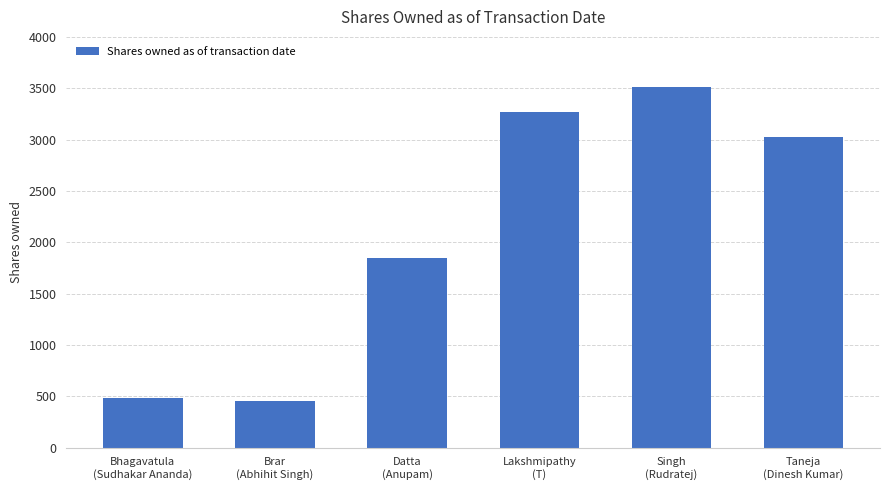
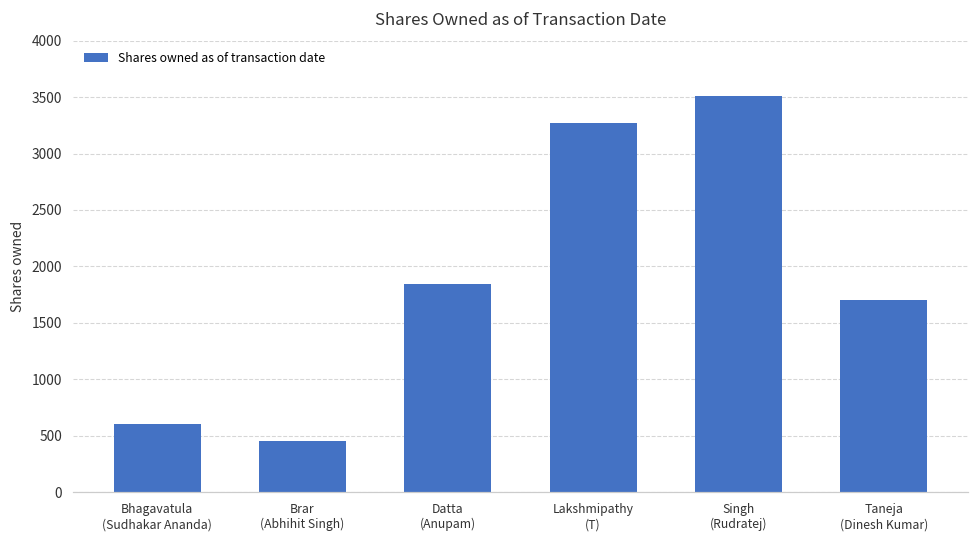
Bhagavatula (Sudhakar Ananda): 480 -> 610
Taneja (Dinesh Kumar): 3020 -> 1700
